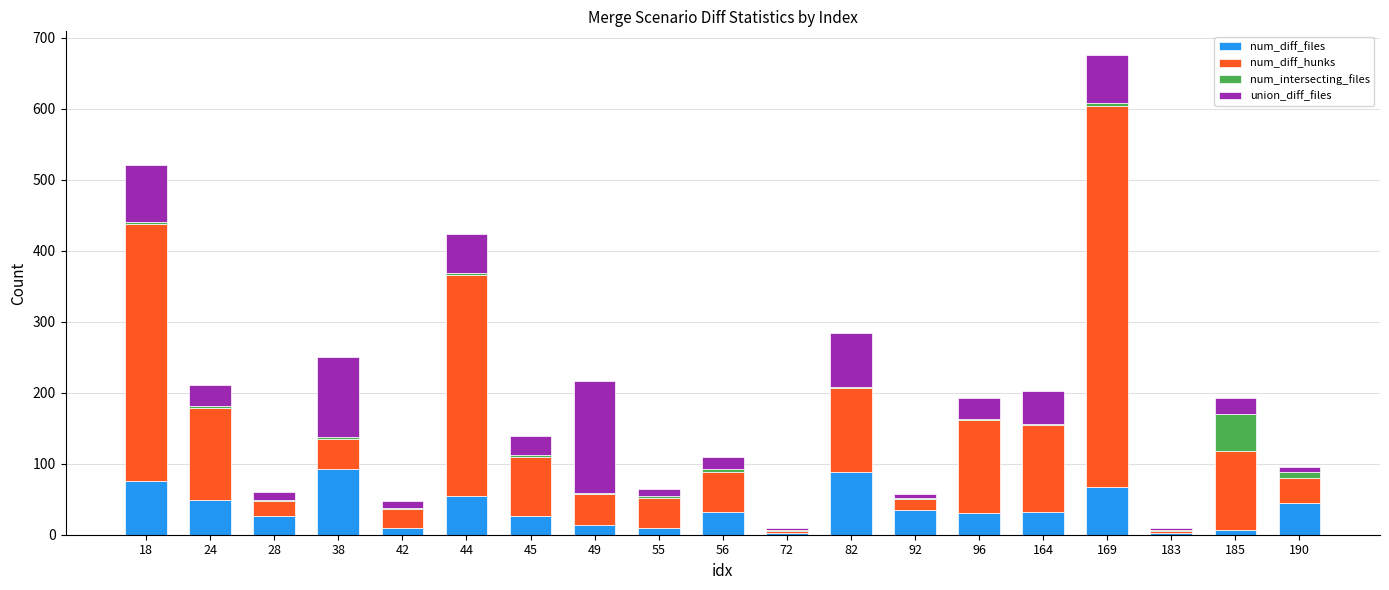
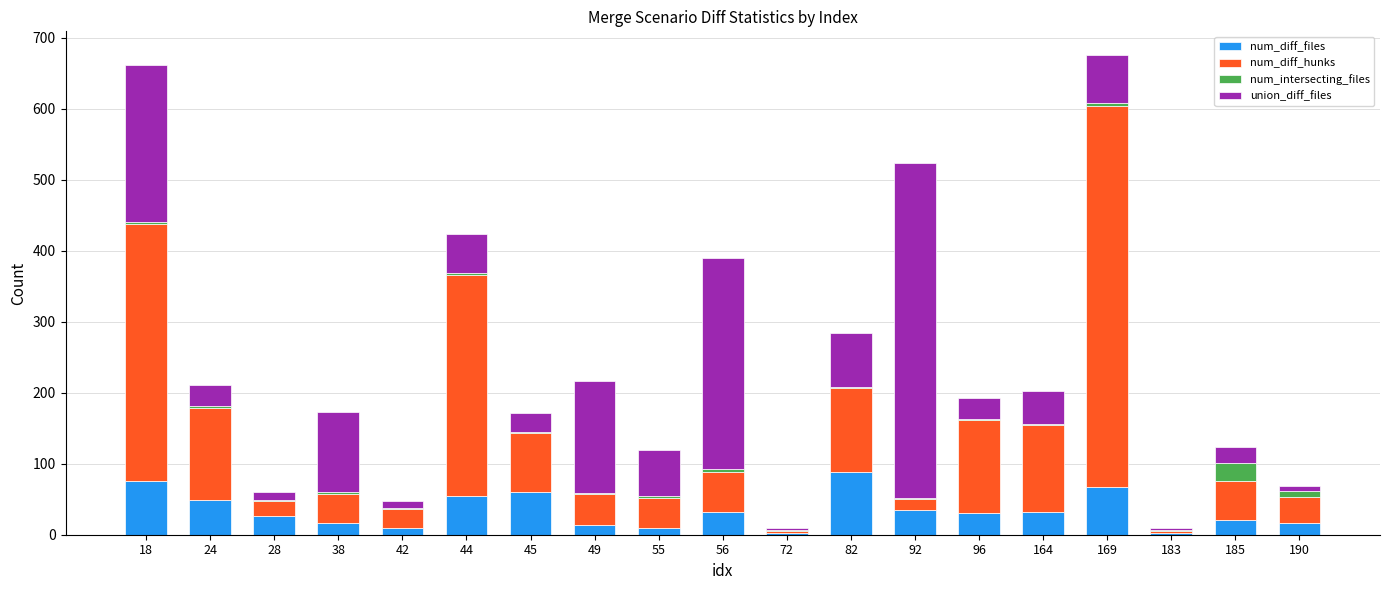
union_diff_files, 18: 80 -> 220
num_diff_files, 38: 90 -> 20
num_diff_files, 45: 30 -> 60
union_diff_files, 55: 10 -> 70
union_diff_files, 56: 20 -> 300
union_diff_files, 92: 10 -> 470
num_diff_files, 185: 10 -> 20
num_diff_hunks, 185: 110 -> 50
num_intersecting_files, 185: 50 -> 30
num_diff_files, 190: 40 -> 20
